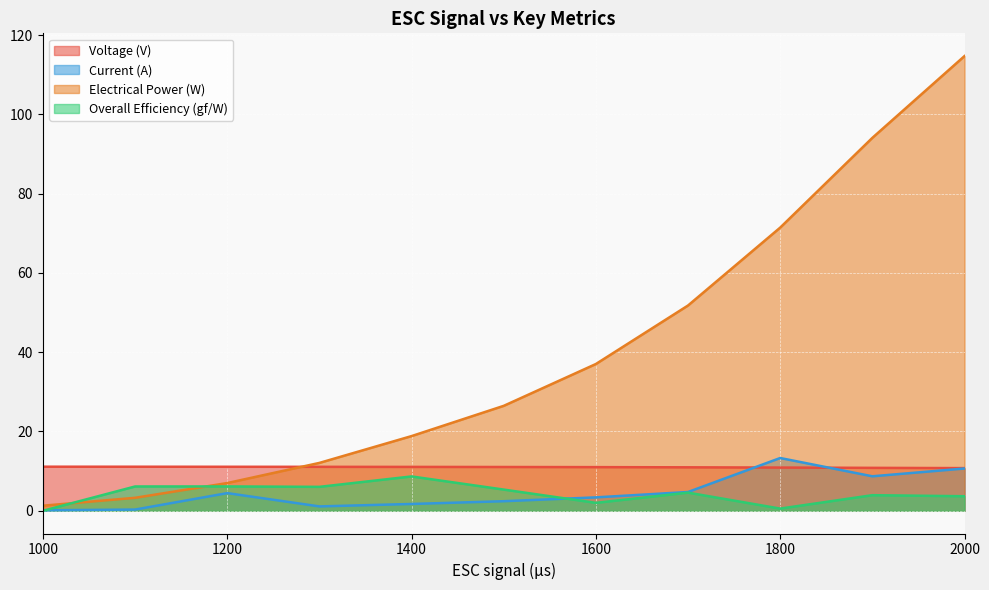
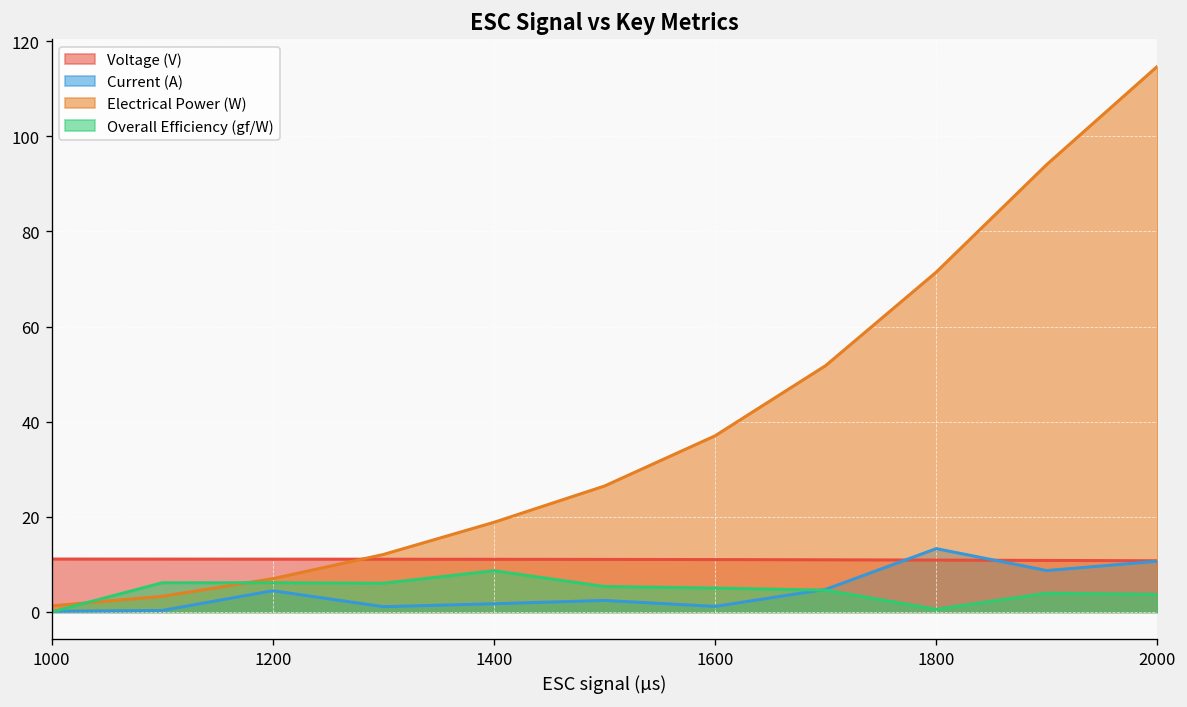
Current (A), 1600: 3 -> 1
Overall Efficiency (gf/W), 1600: 2 -> 5
